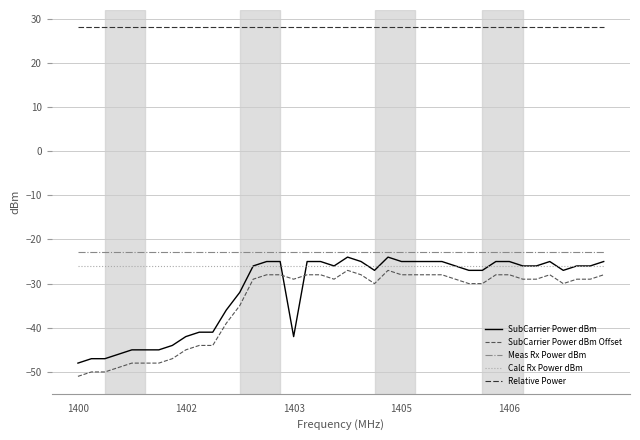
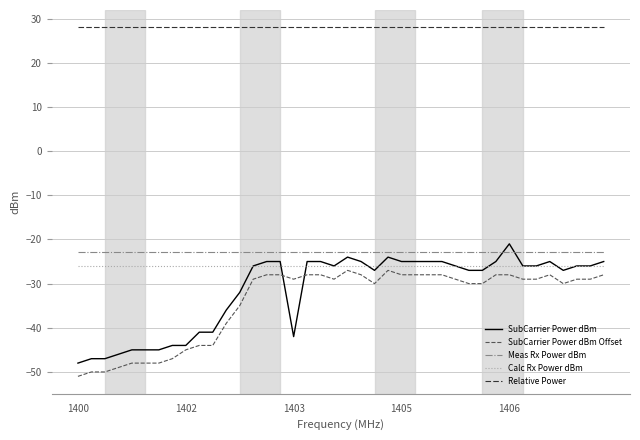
SubCarrier Power dBm, 1402: -42 -> -44
SubCarrier Power dBm, 1406: -25 -> -21
